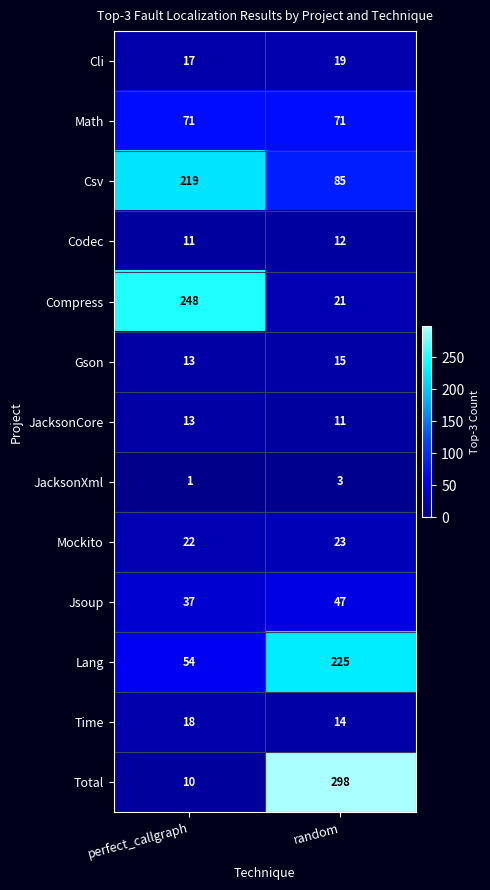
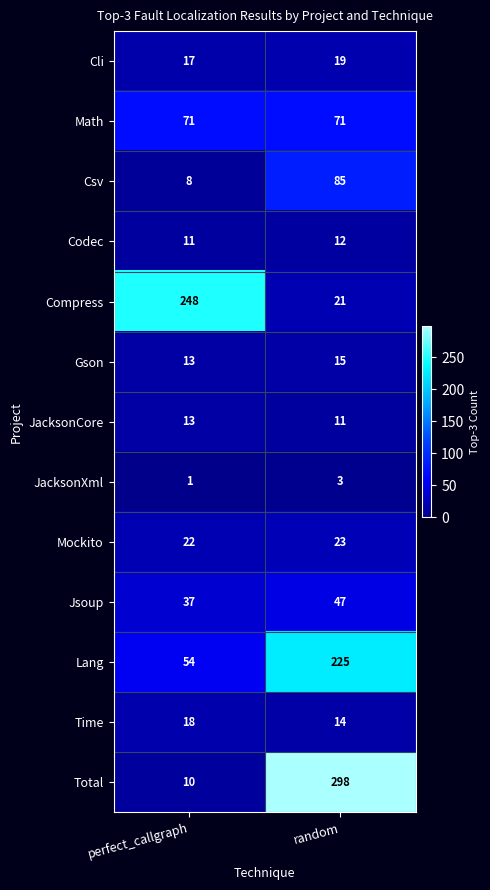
Csv, perfect_callgraph: 219 -> 8
